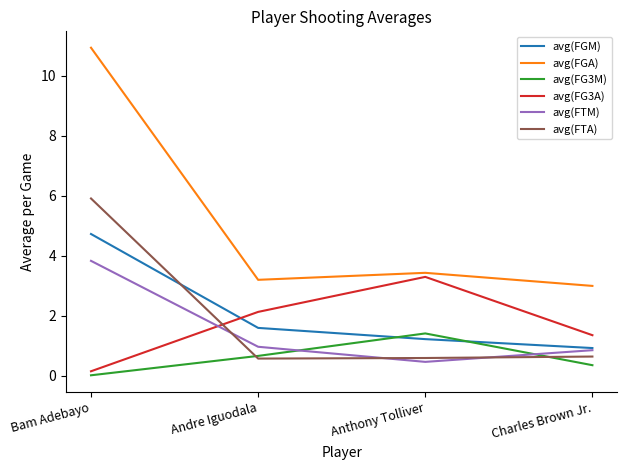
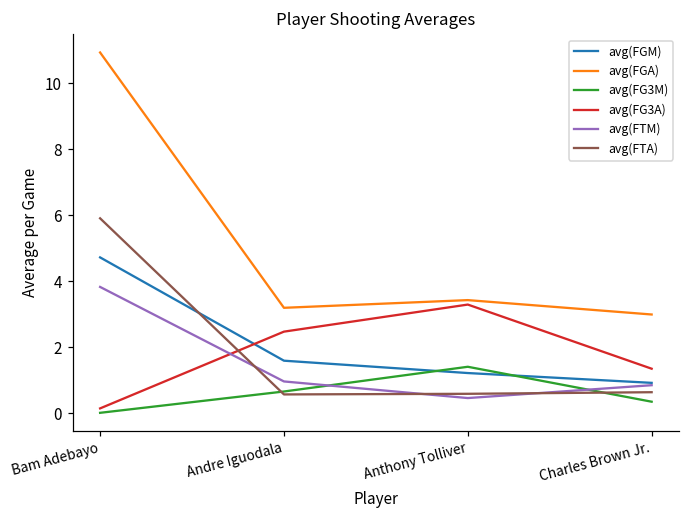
avg(FG3A), Andre Iguodala: 2.1 -> 2.5
